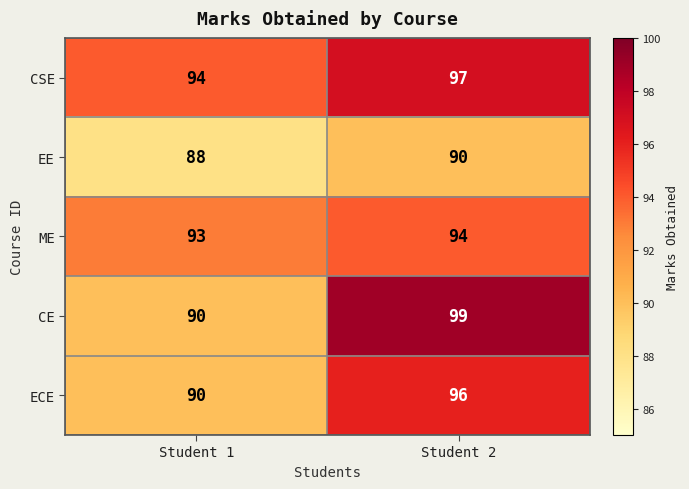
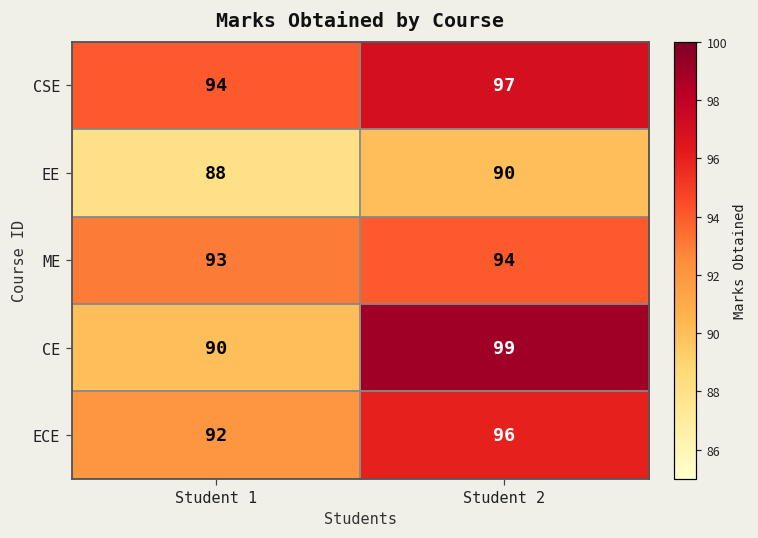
ECE, Student 1: 90 -> 92
